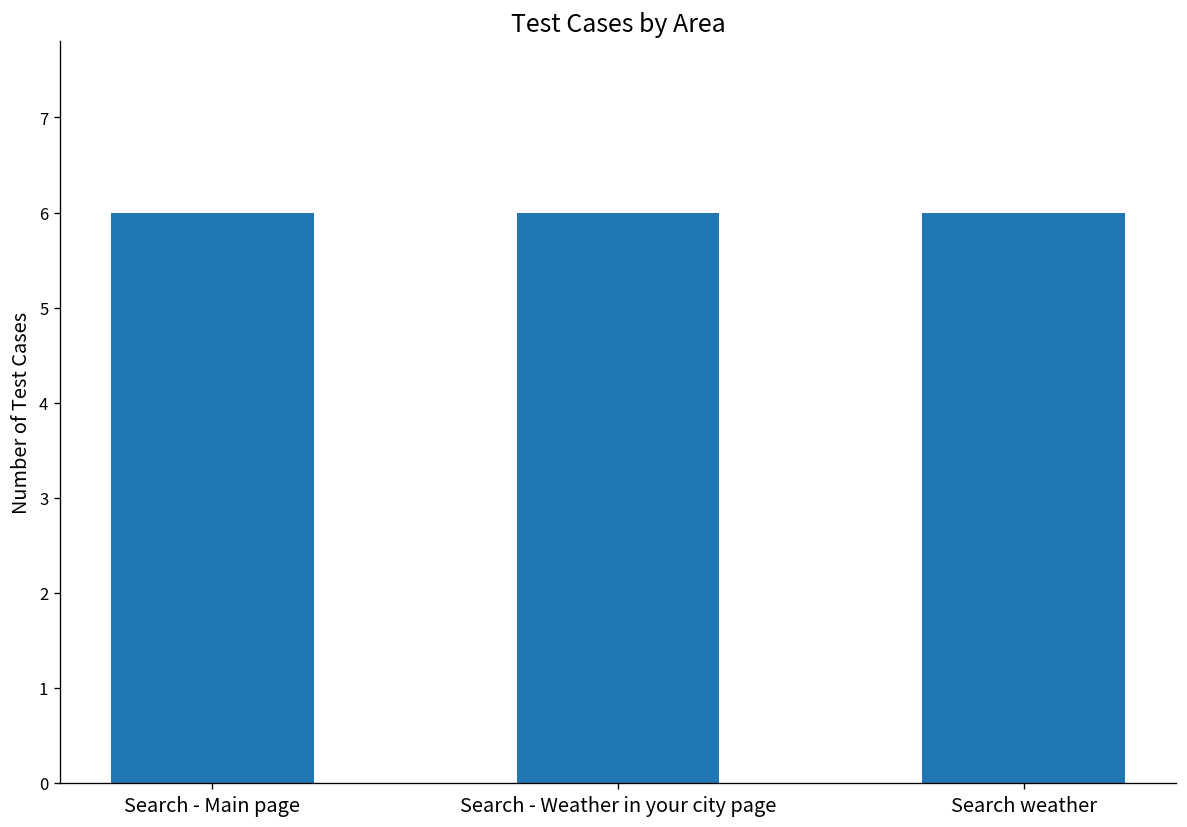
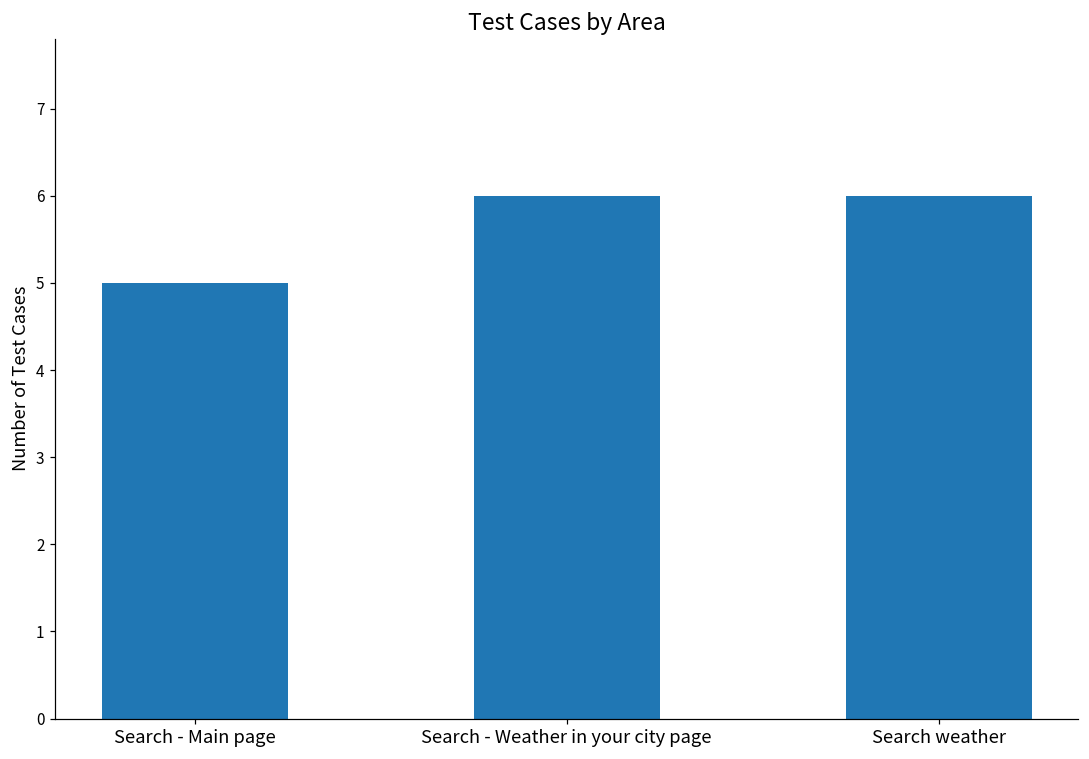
Search - Main page: 6 -> 5
